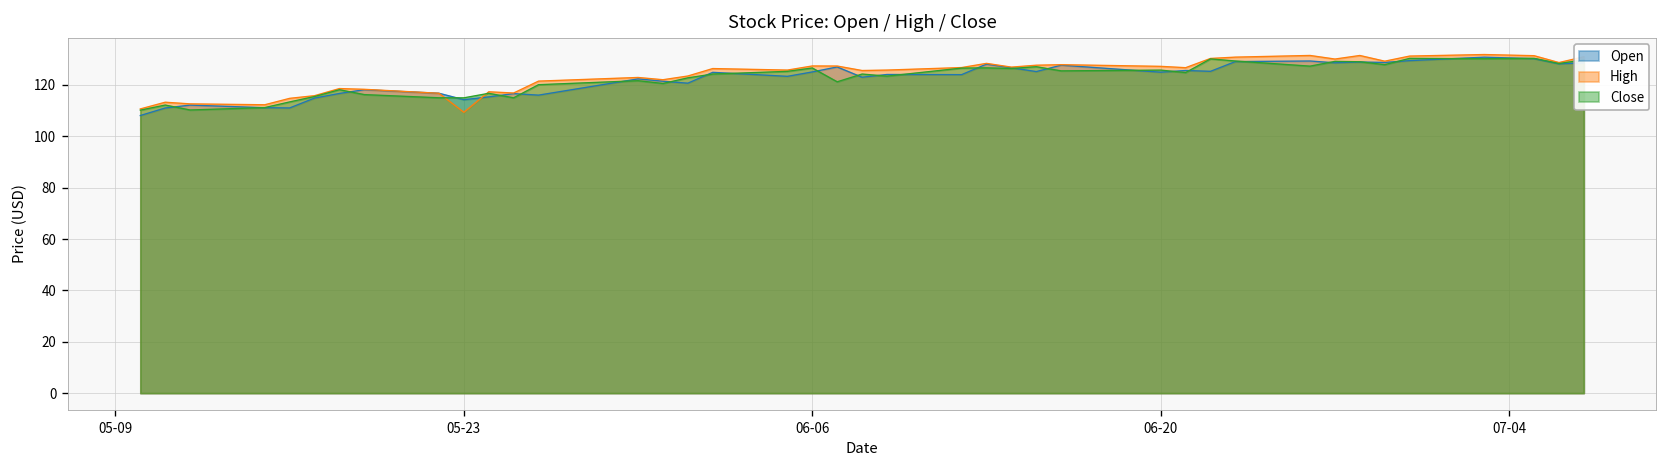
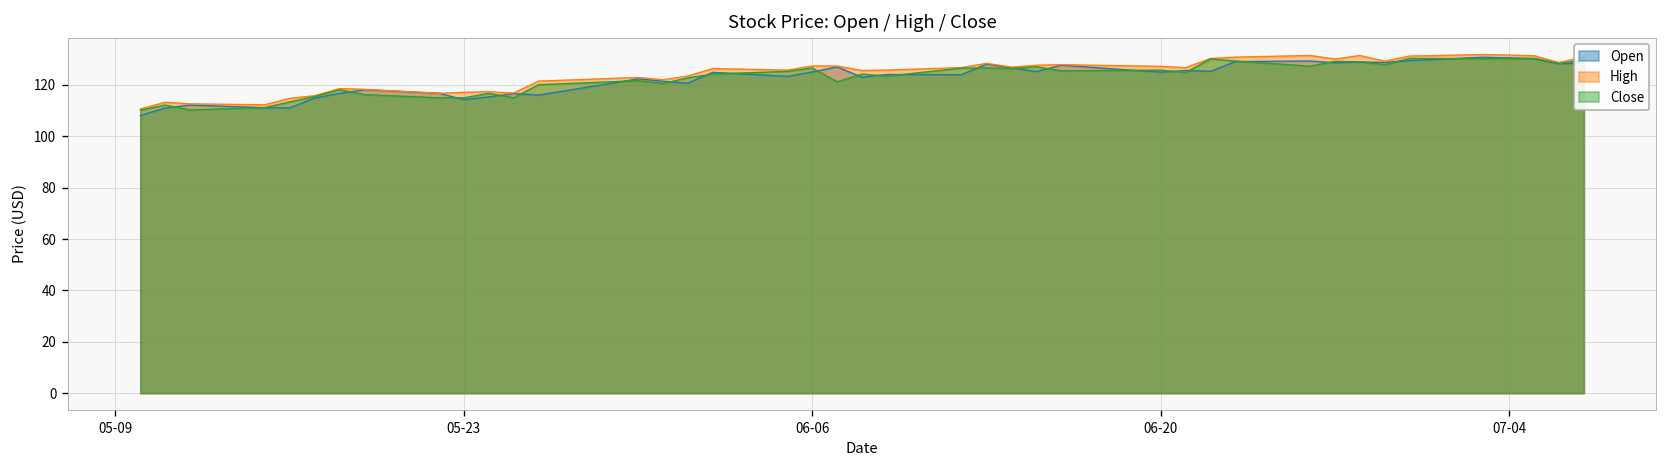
High, 05-23: 109 -> 117
